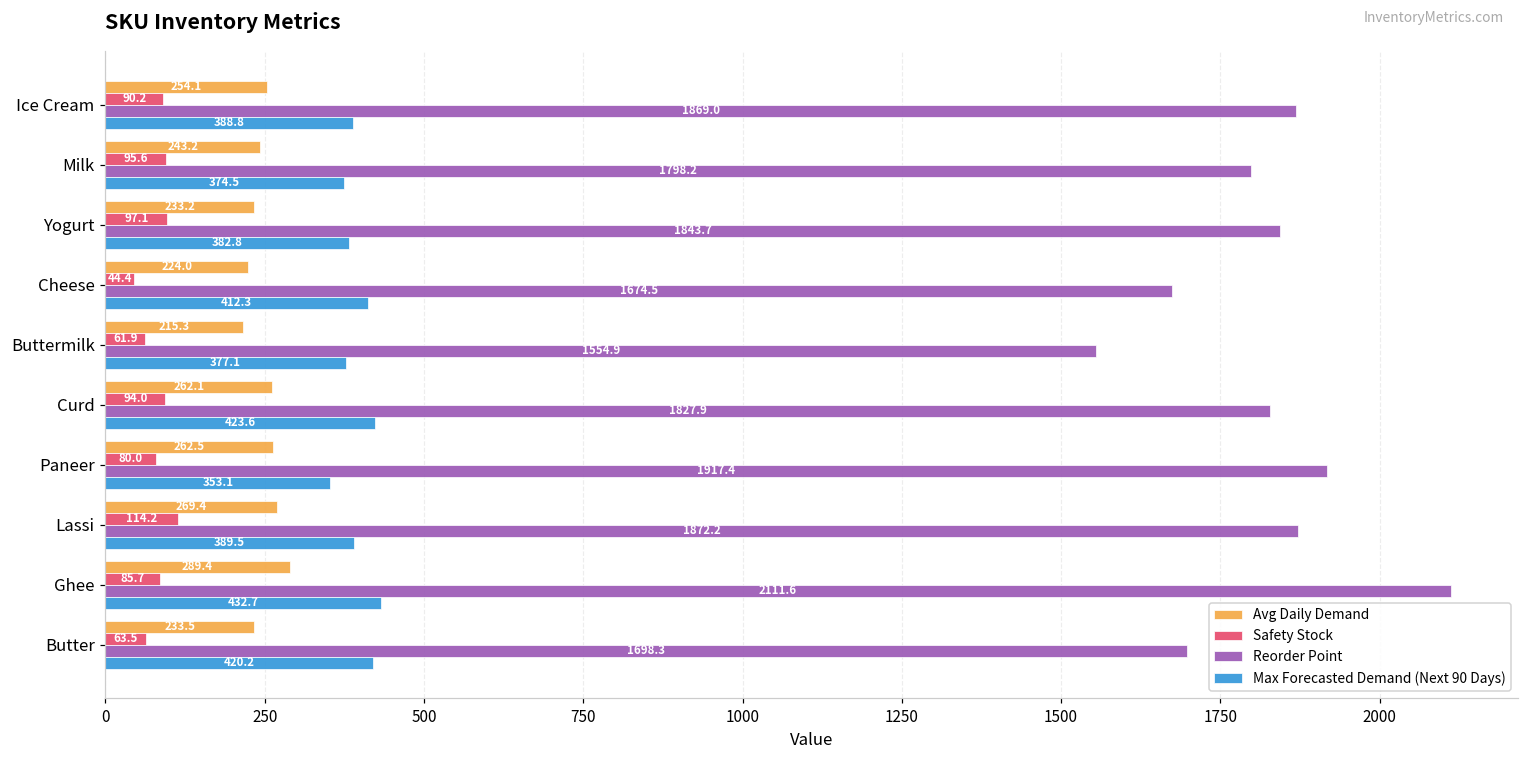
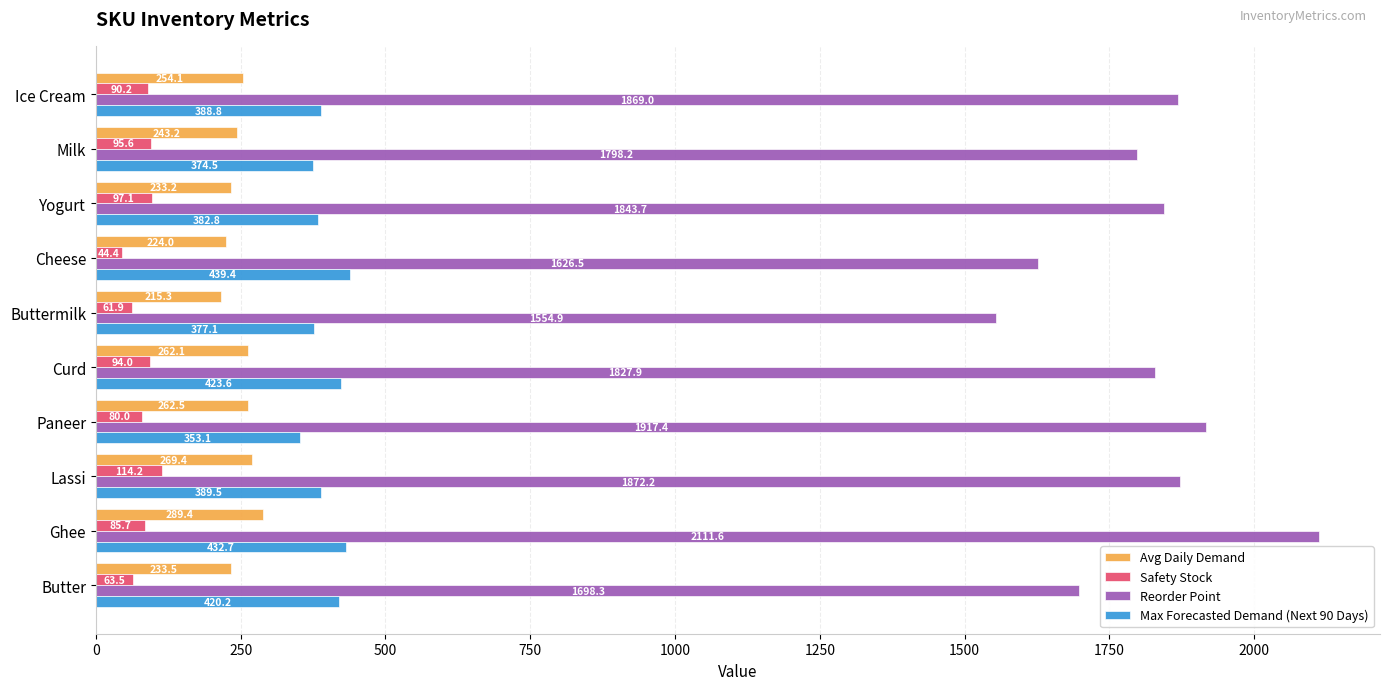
Reorder Point, Cheese: 1674.5 -> 1626.5
Max Forecasted Demand (Next 90 Days), Cheese: 412.3 -> 439.4
